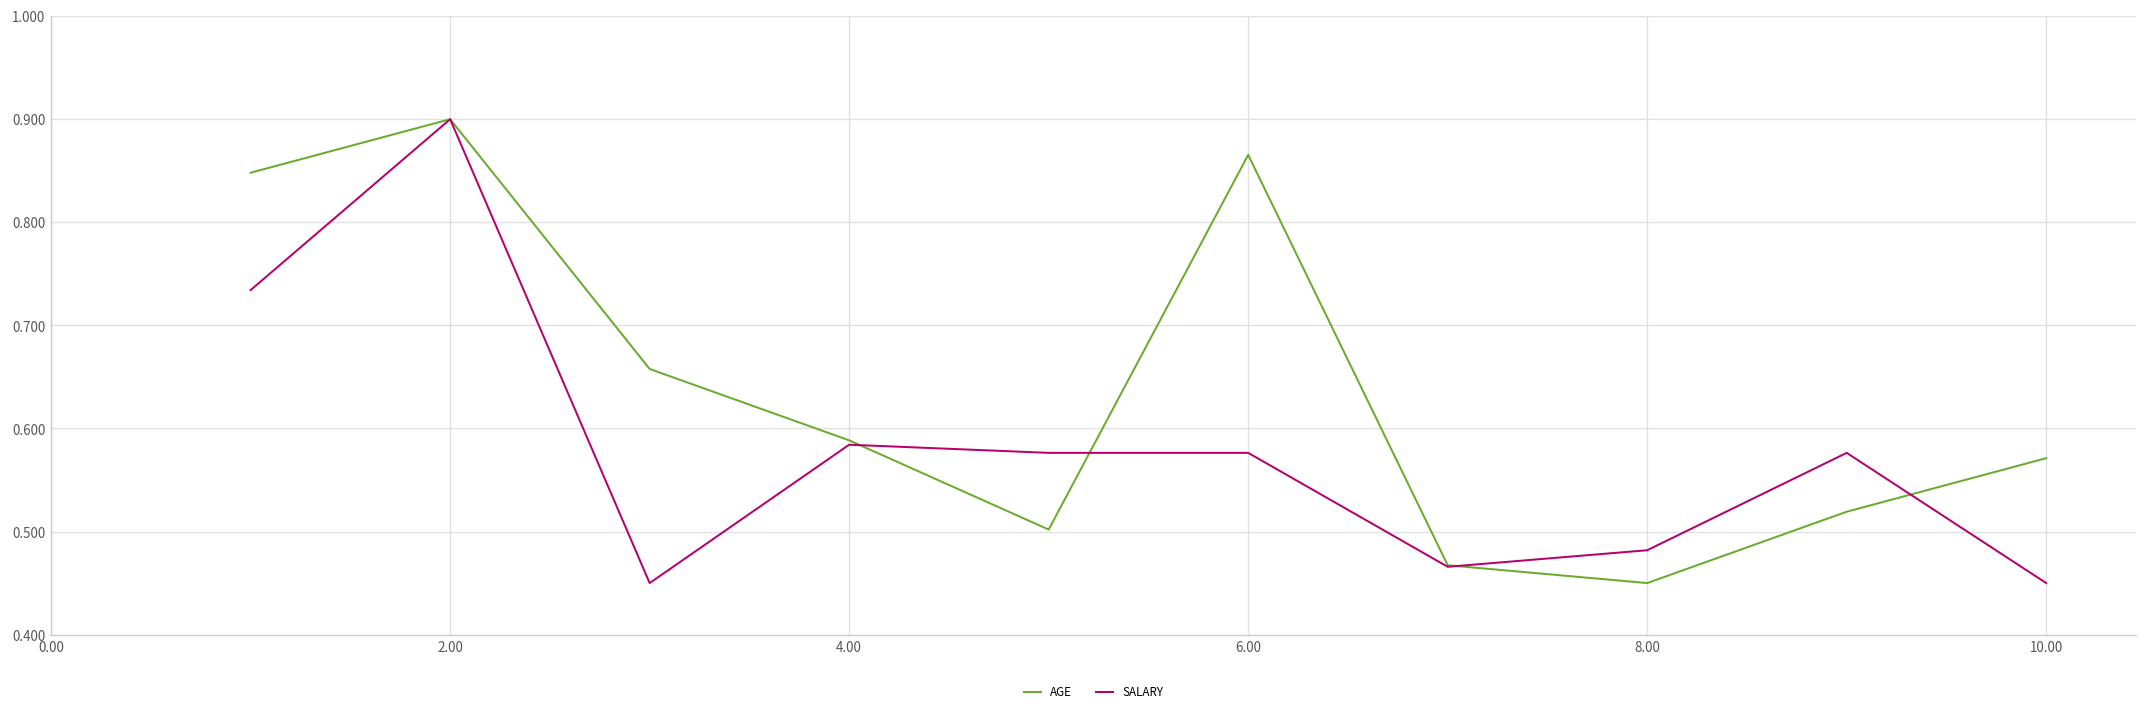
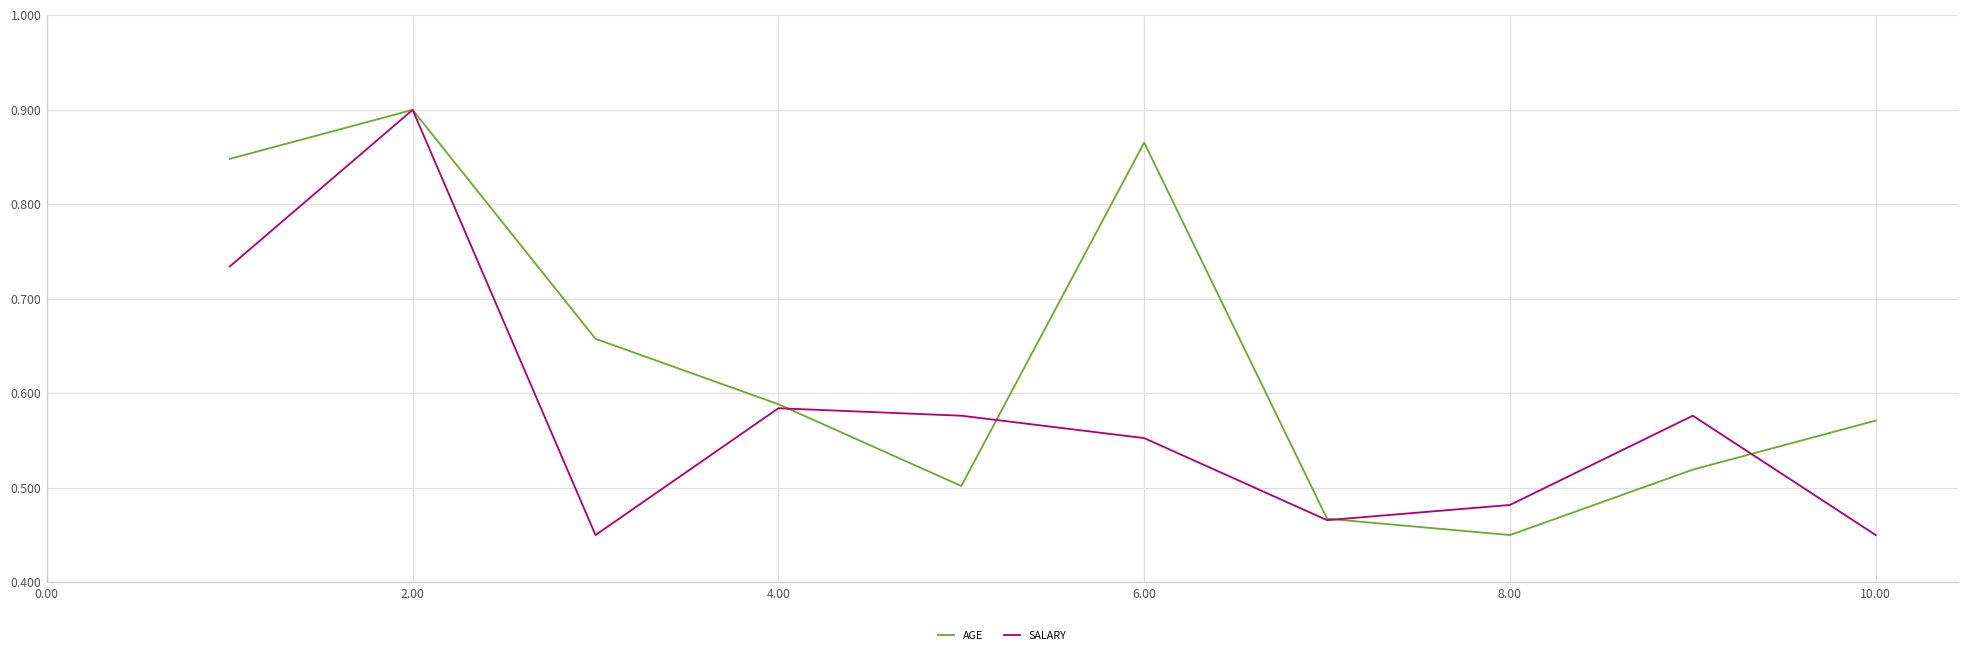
SALARY, 6.00: 0.58 -> 0.55
